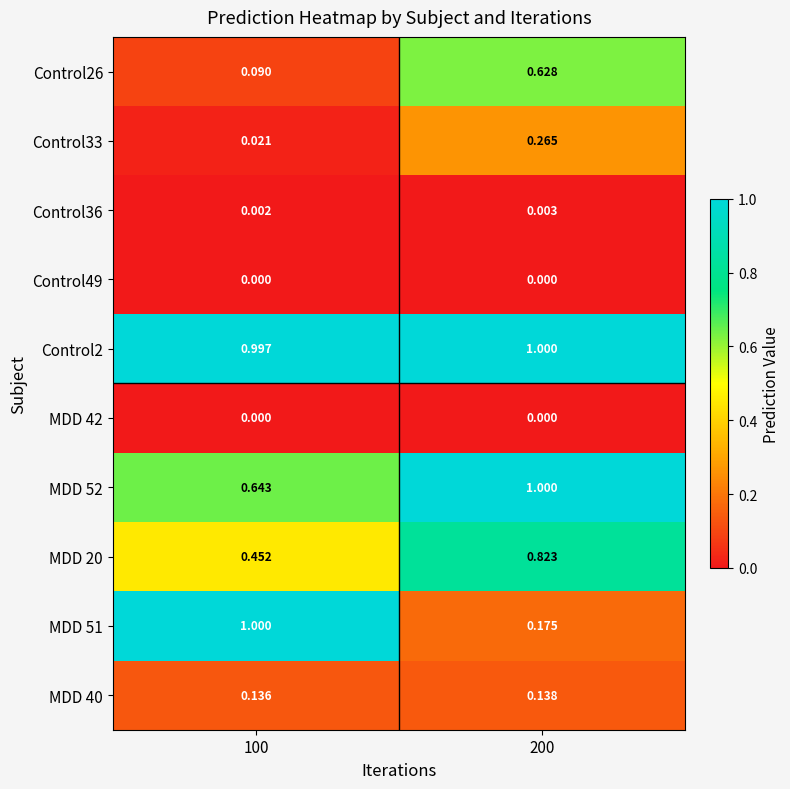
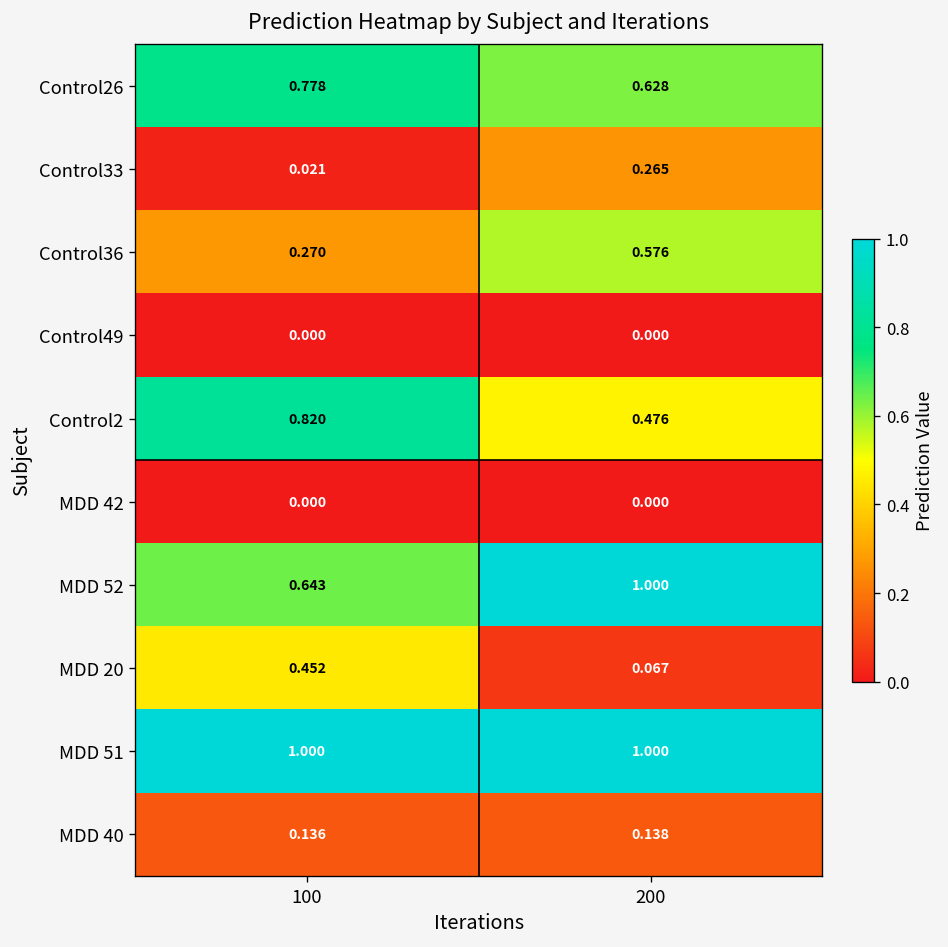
Control26, 100: 0.090 -> 0.778
Control36, 100: 0.002 -> 0.270
Control36, 200: 0.003 -> 0.576
Control2, 100: 0.997 -> 0.820
Control2, 200: 1.000 -> 0.476
MDD 20, 200: 0.823 -> 0.067
MDD 51, 200: 0.175 -> 1.000
